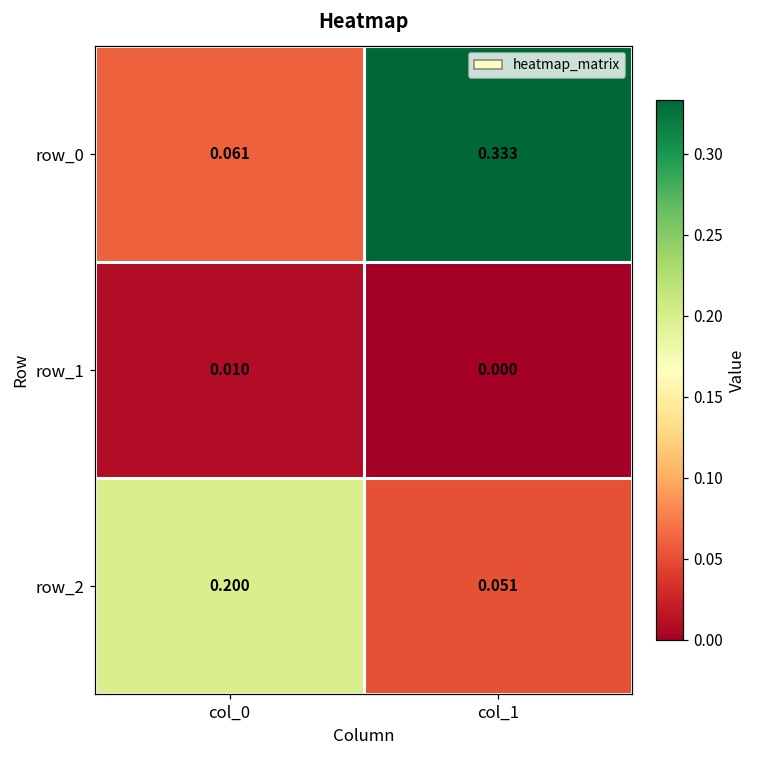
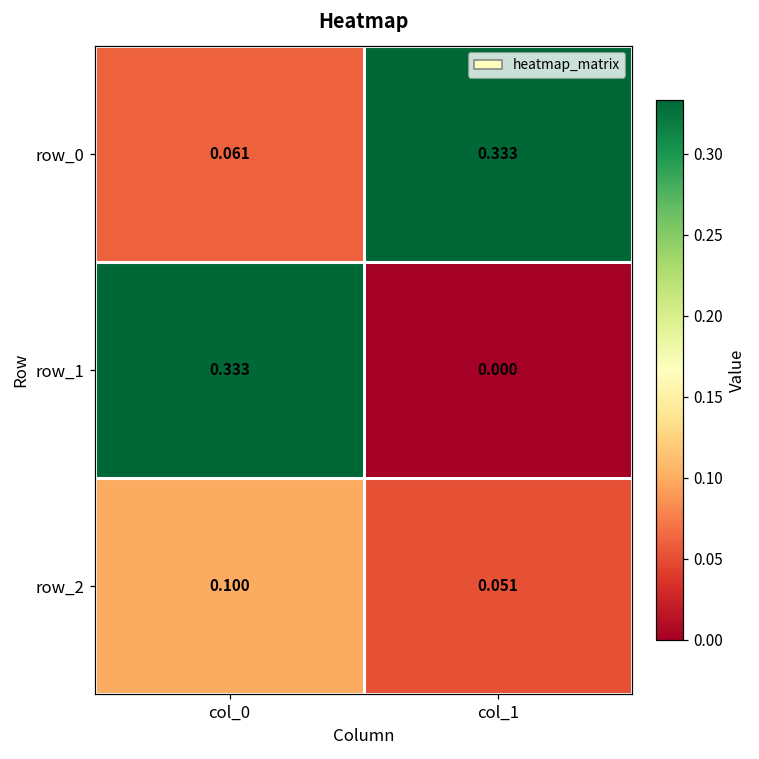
row_1, col_0: 0.010 -> 0.333
row_2, col_0: 0.200 -> 0.100
